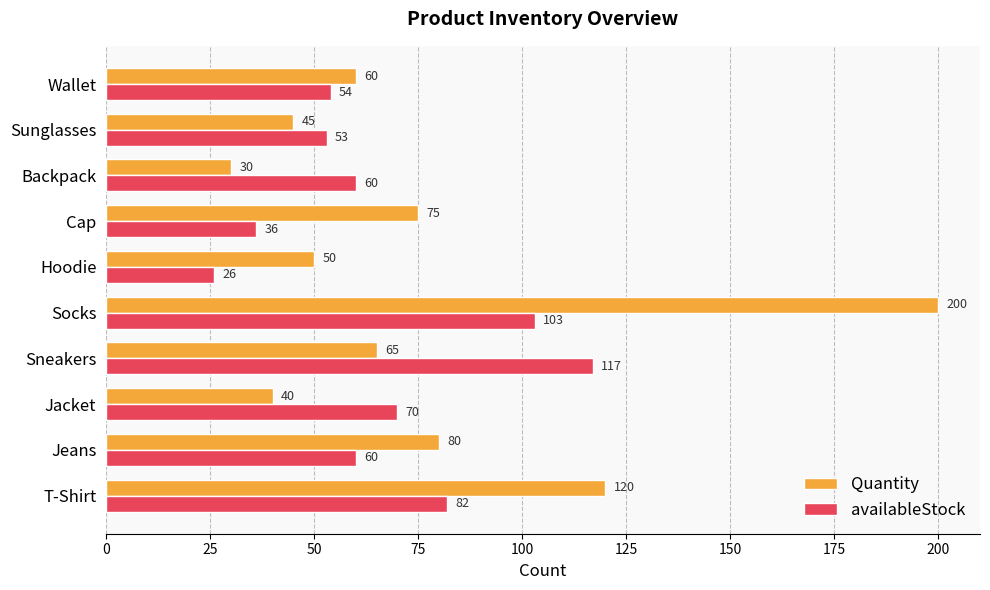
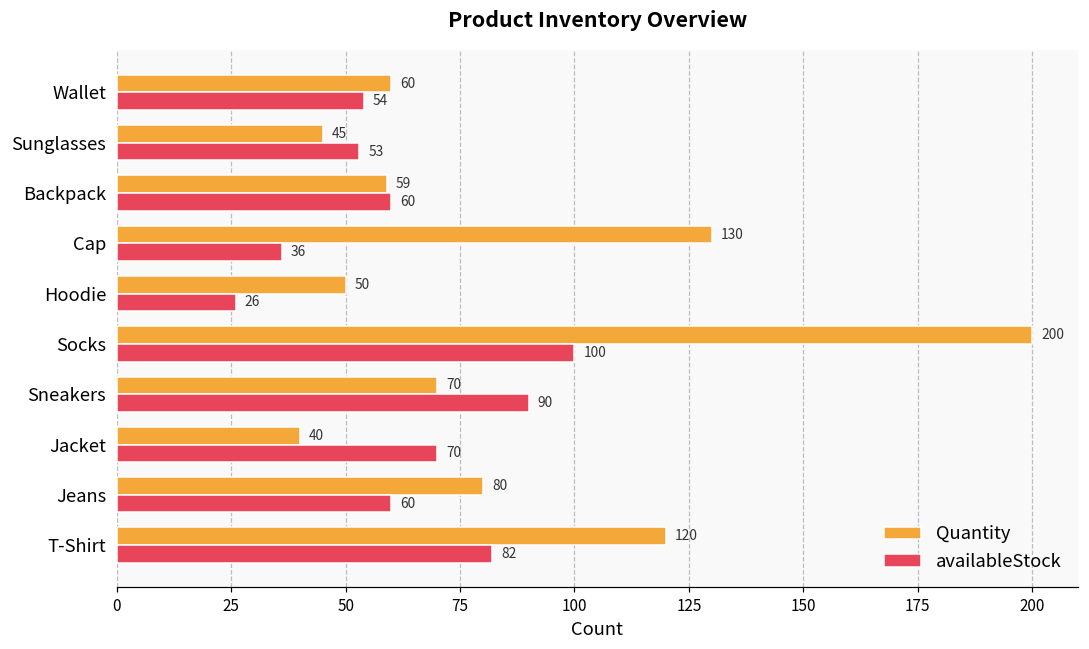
Quantity, Backpack: 30 -> 59
Quantity, Cap: 75 -> 130
availableStock, Socks: 103 -> 100
Quantity, Sneakers: 65 -> 70
availableStock, Sneakers: 117 -> 90
